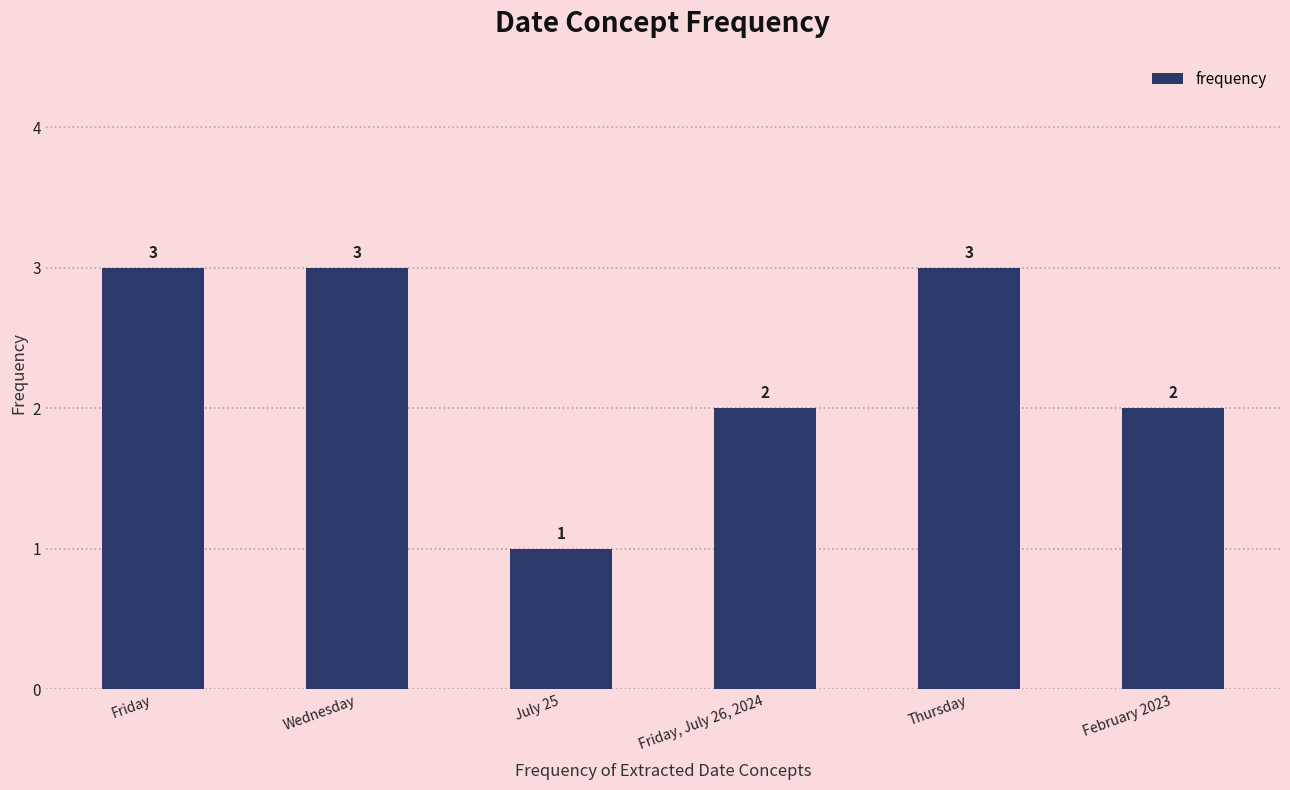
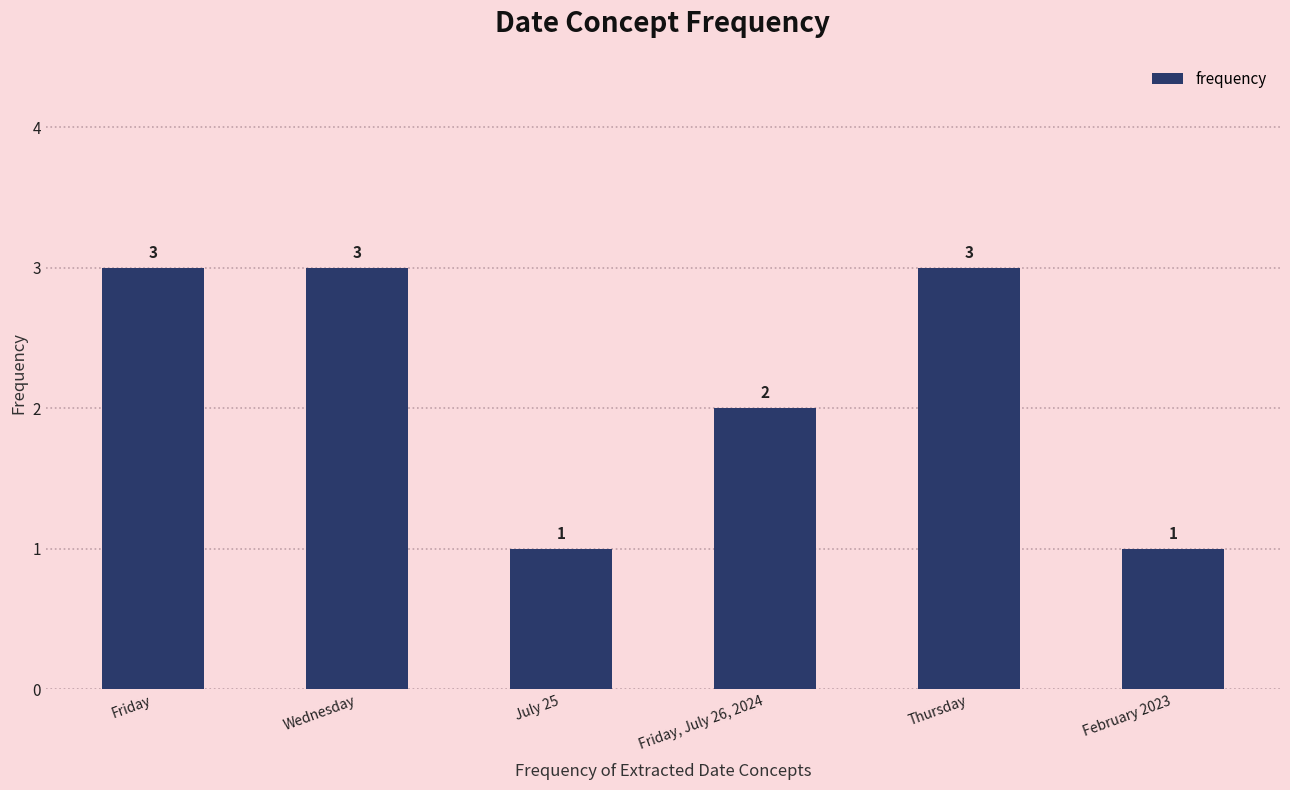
February 2023: 2 -> 1
